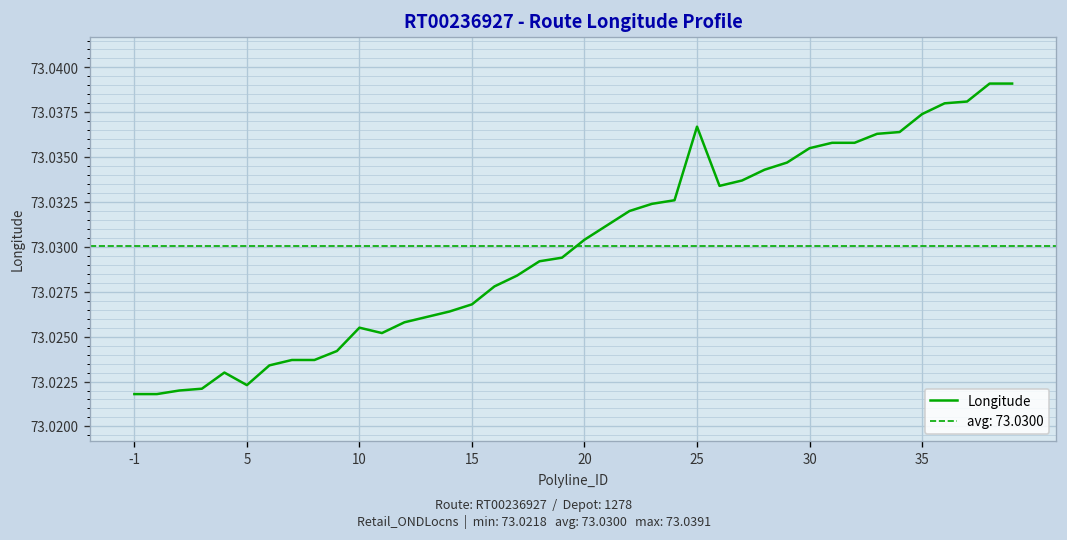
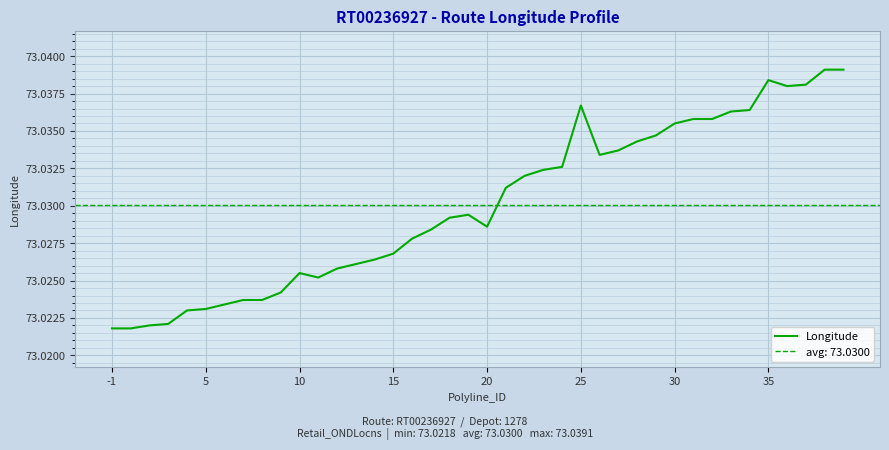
5: 73.0223 -> 73.0231
20: 73.0304 -> 73.0286
35: 73.0374 -> 73.0384
